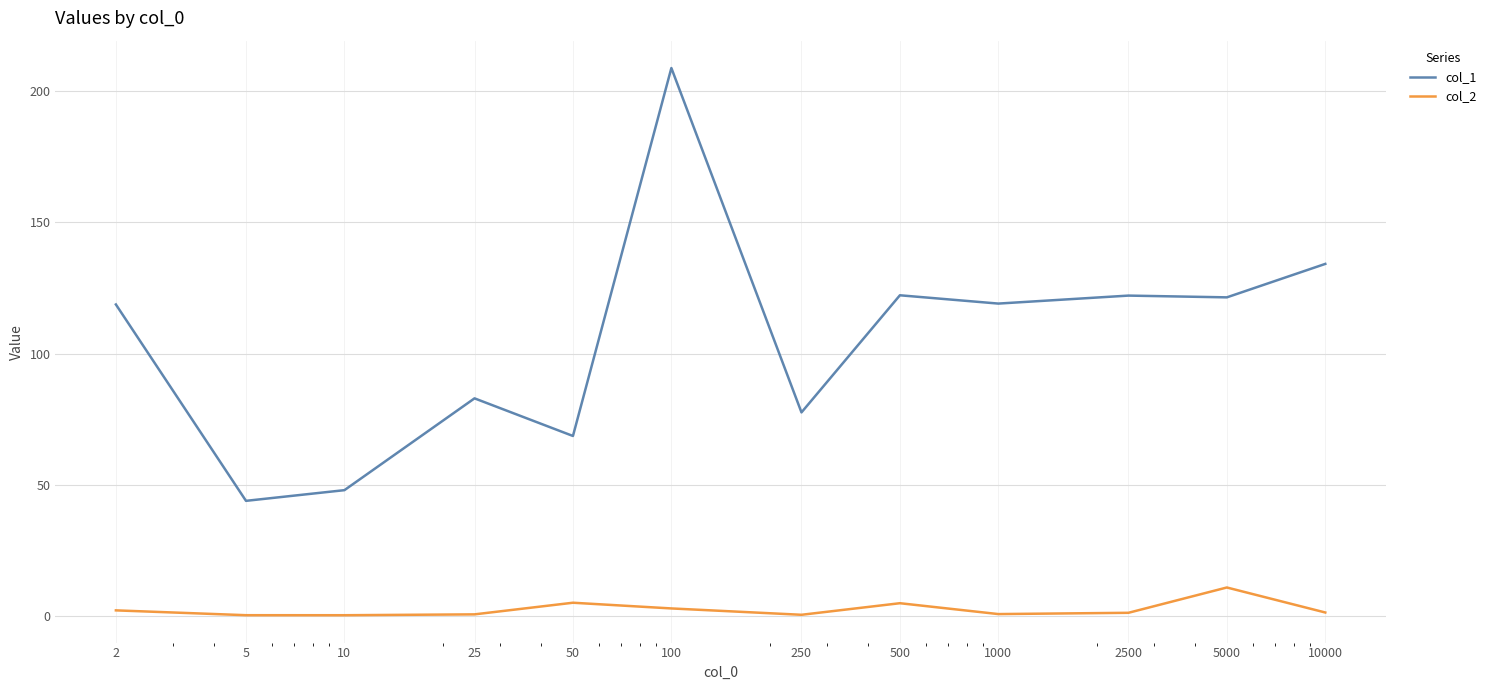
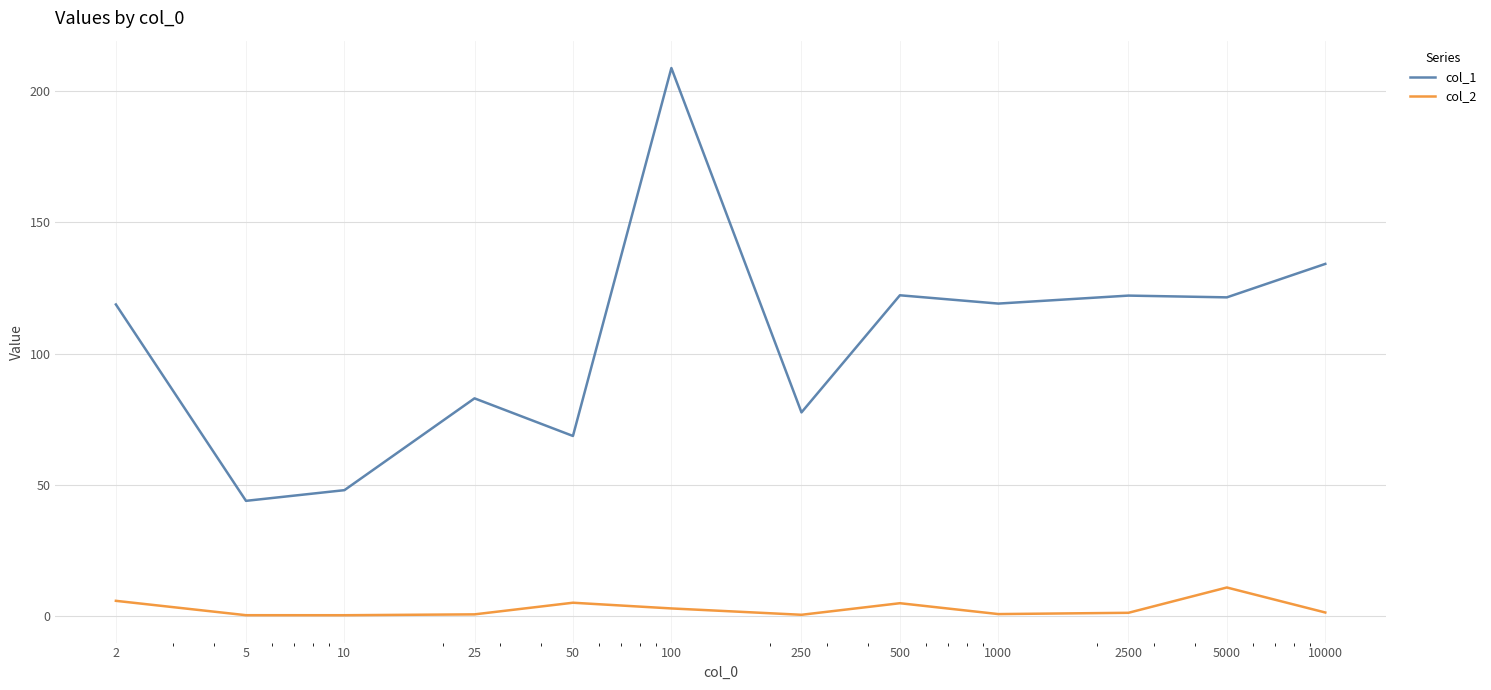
col_2, 2: 2 -> 6
